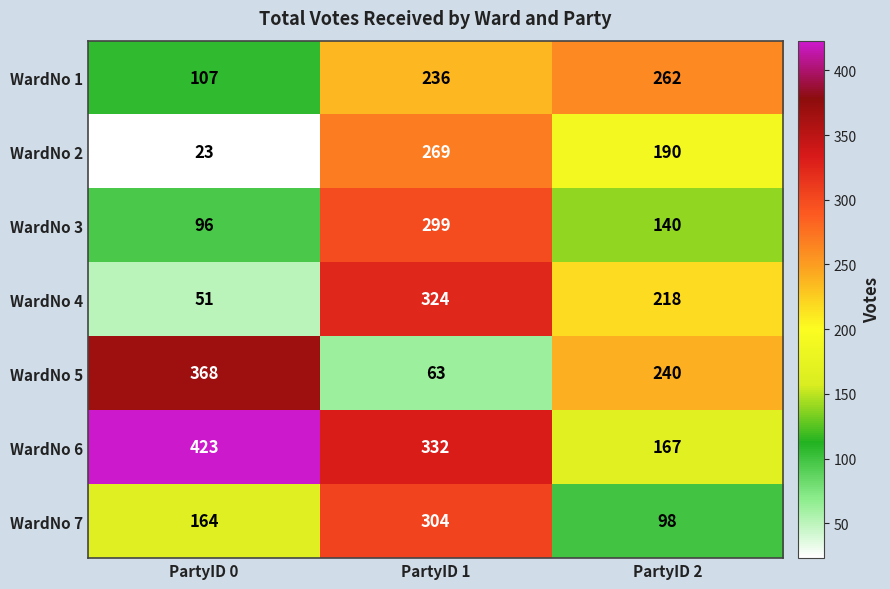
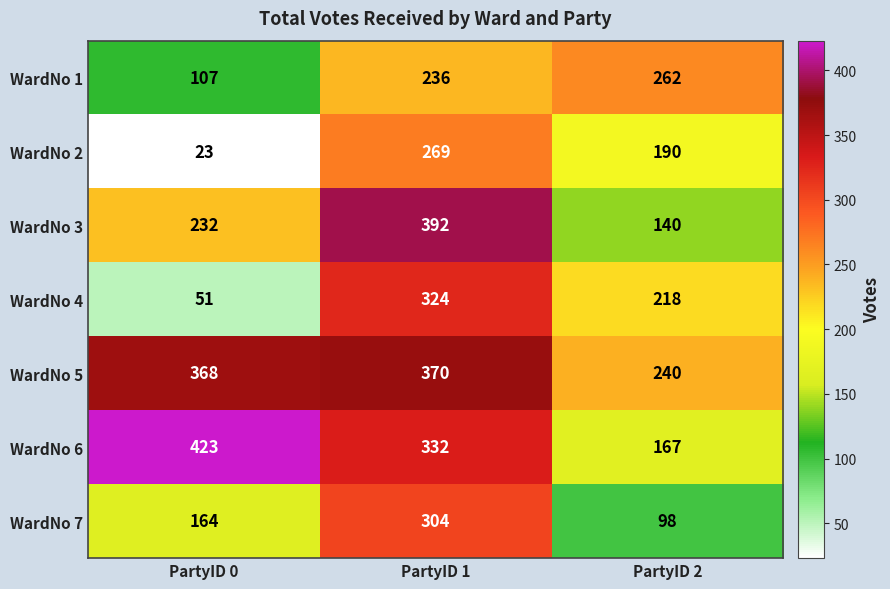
WardNo 3, PartyID 0: 96 -> 232
WardNo 3, PartyID 1: 299 -> 392
WardNo 5, PartyID 1: 63 -> 370
